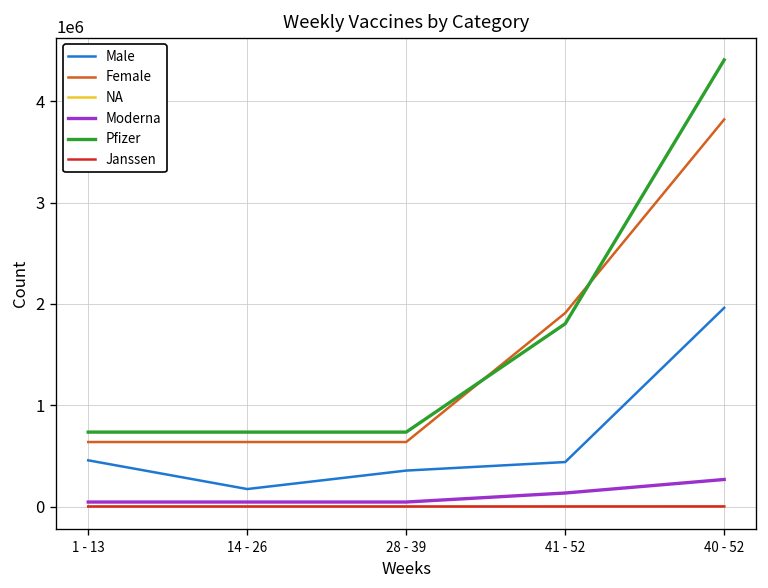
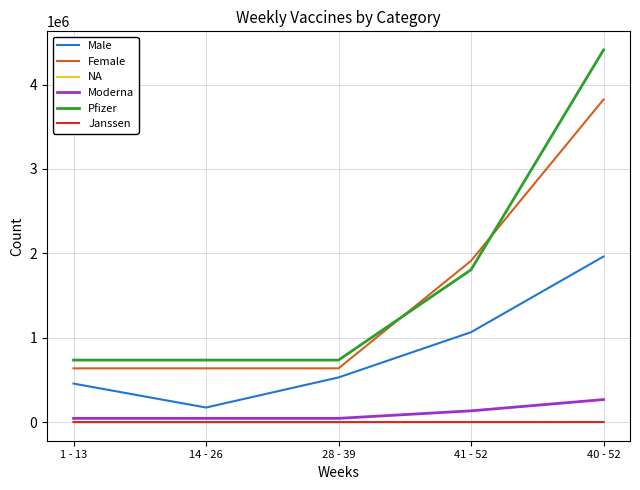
Male, 28 - 39: 400000 -> 500000
Male, 41 - 52: 400000 -> 1100000
